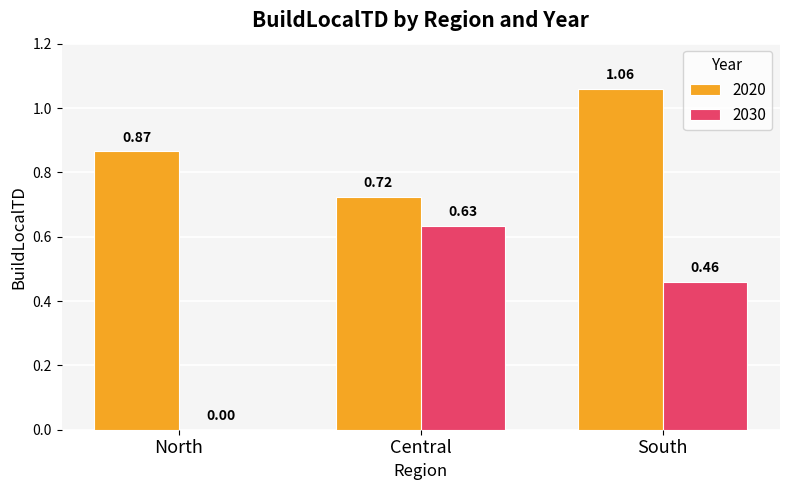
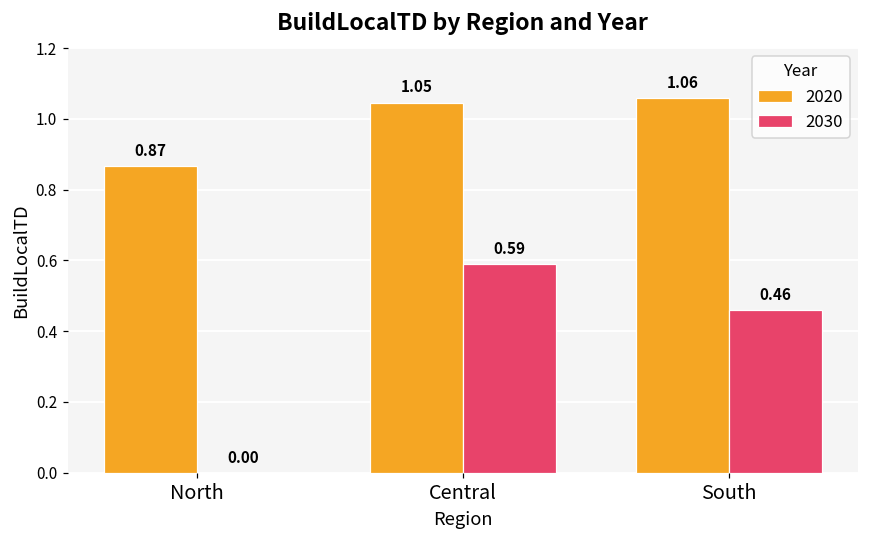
2020, Central: 0.72 -> 1.05
2030, Central: 0.63 -> 0.59
